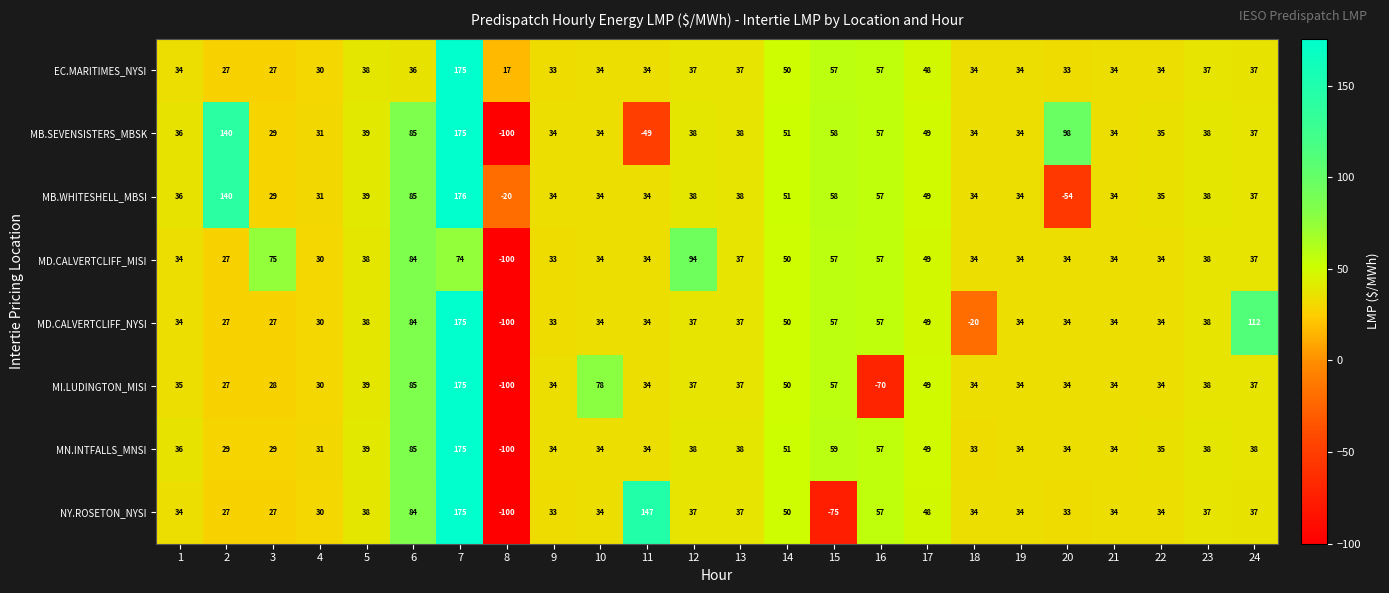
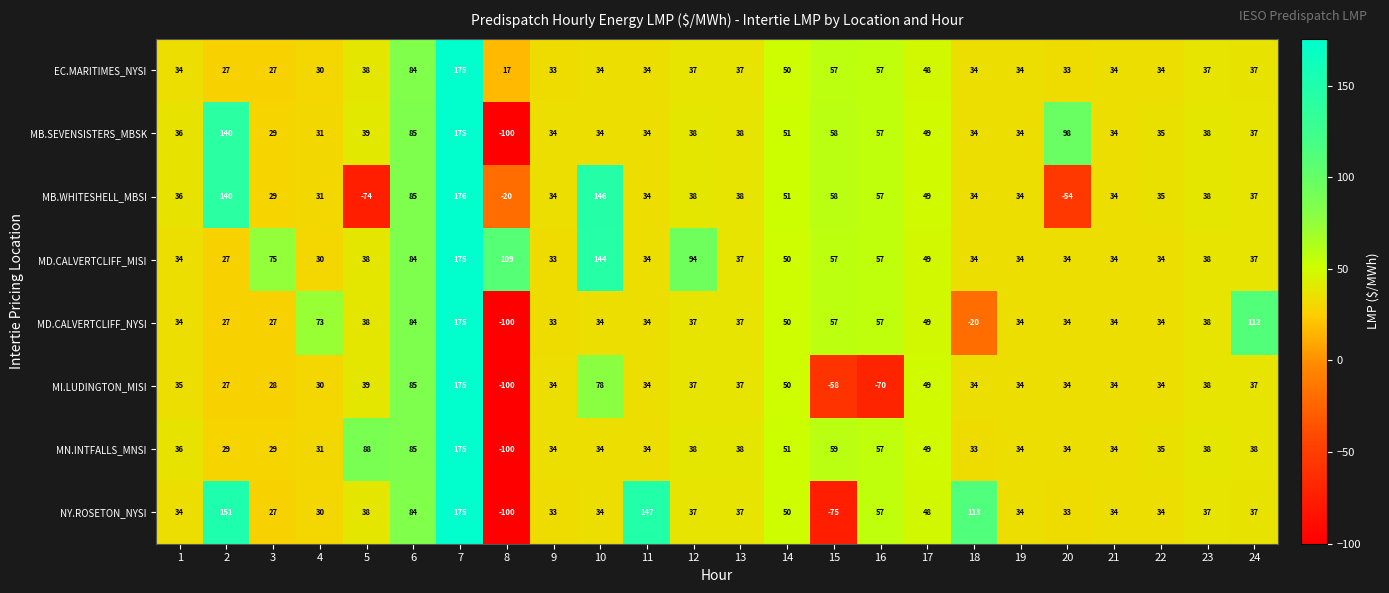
EC.MARITIMES_NYSI, 6: 36 -> 84
MB.SEVENSISTERS_MBSK, 11: -49 -> 34
MB.WHITESHELL_MBSI, 5: 39 -> -74
MB.WHITESHELL_MBSI, 10: 34 -> 146
MD.CALVERTCLIFF_MISI, 7: 74 -> 175
MD.CALVERTCLIFF_MISI, 8: -100 -> 109
MD.CALVERTCLIFF_MISI, 10: 34 -> 144
MD.CALVERTCLIFF_NYSI, 4: 30 -> 73
MI.LUDINGTON_MISI, 15: 57 -> -58
MN.INTFALLS_MNSI, 5: 39 -> 88
NY.ROSETON_NYSI, 2: 27 -> 151
NY.ROSETON_NYSI, 18: 34 -> 113
